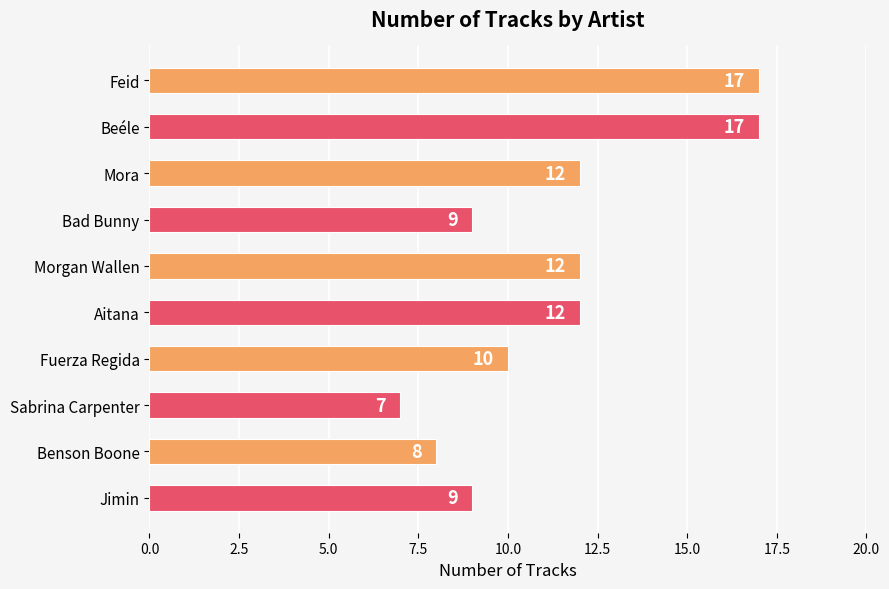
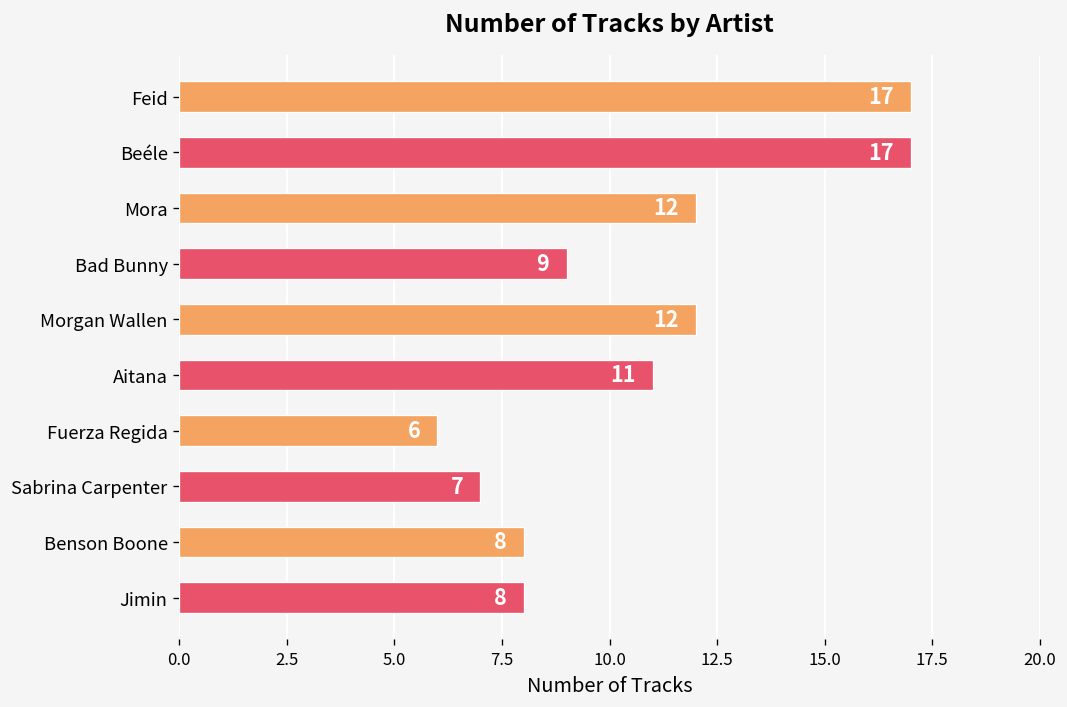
Aitana: 12 -> 11
Fuerza Regida: 10 -> 6
Jimin: 9 -> 8
